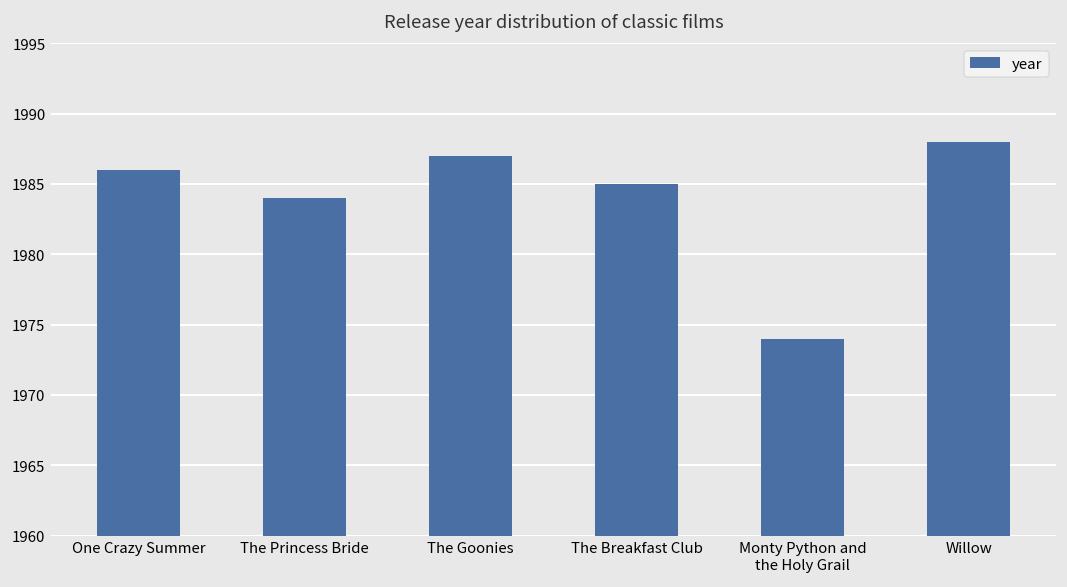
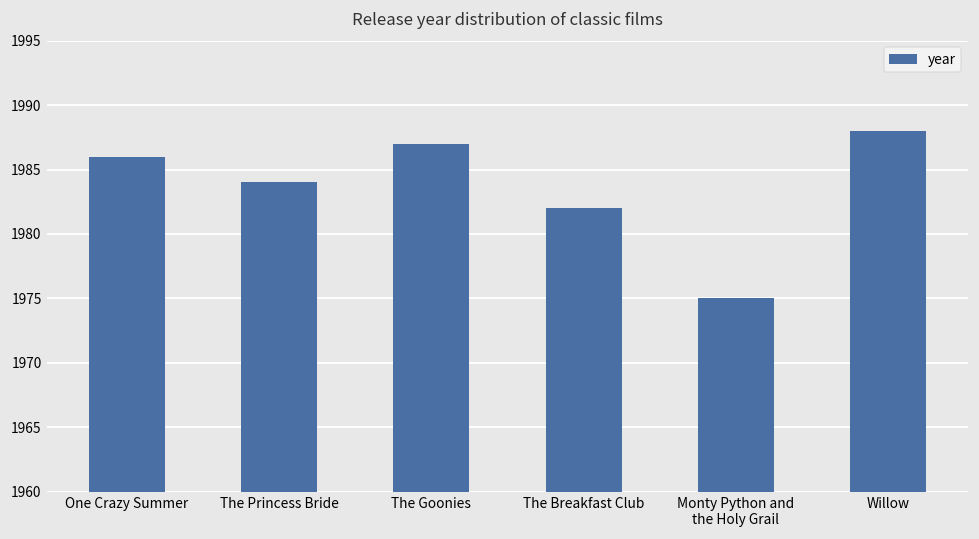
The Breakfast Club: 1985 -> 1982
Monty Python and the Holy Grail: 1974 -> 1975
